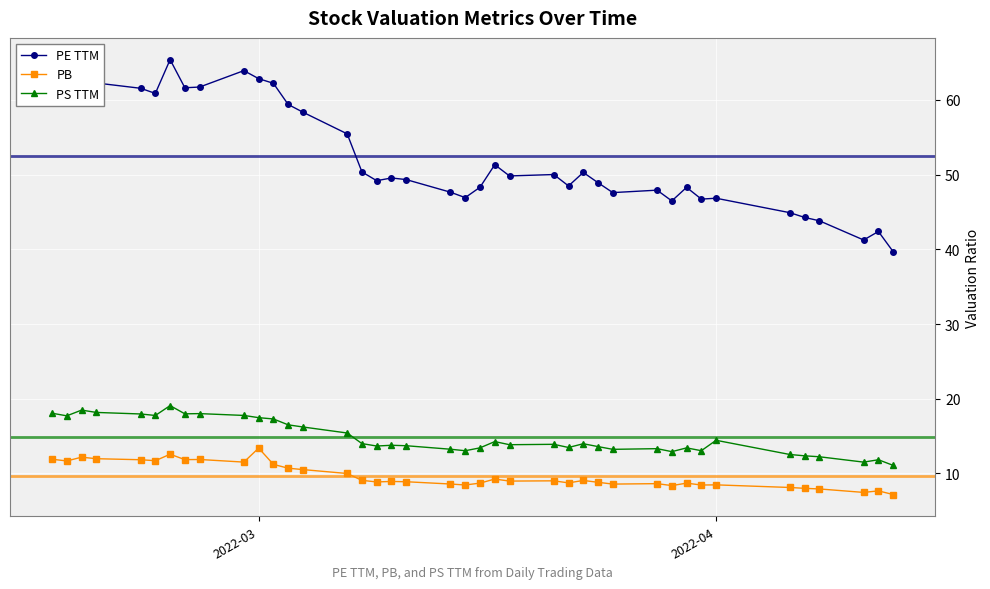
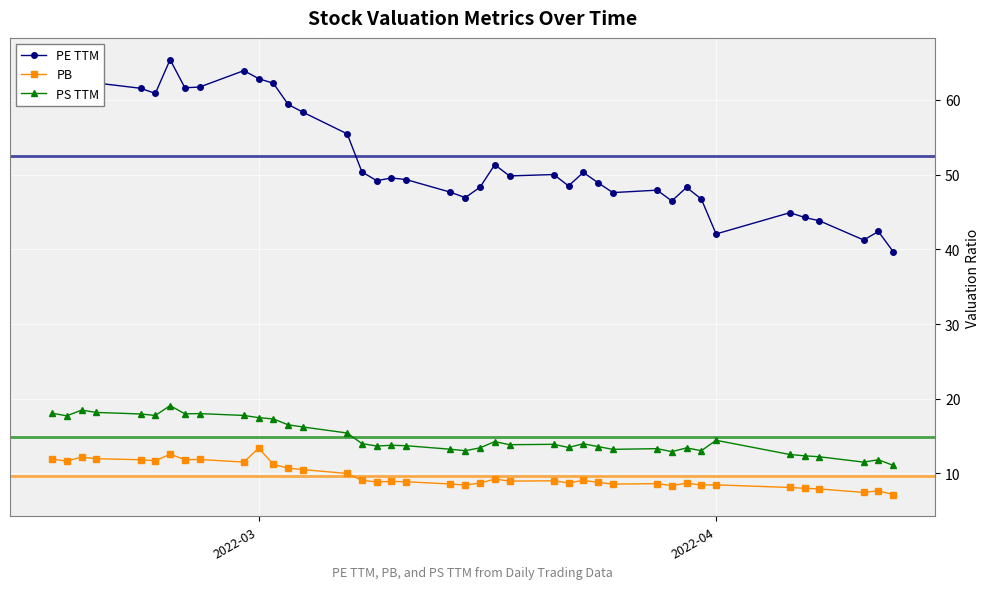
PE TTM, 2022-04: 47 -> 42
